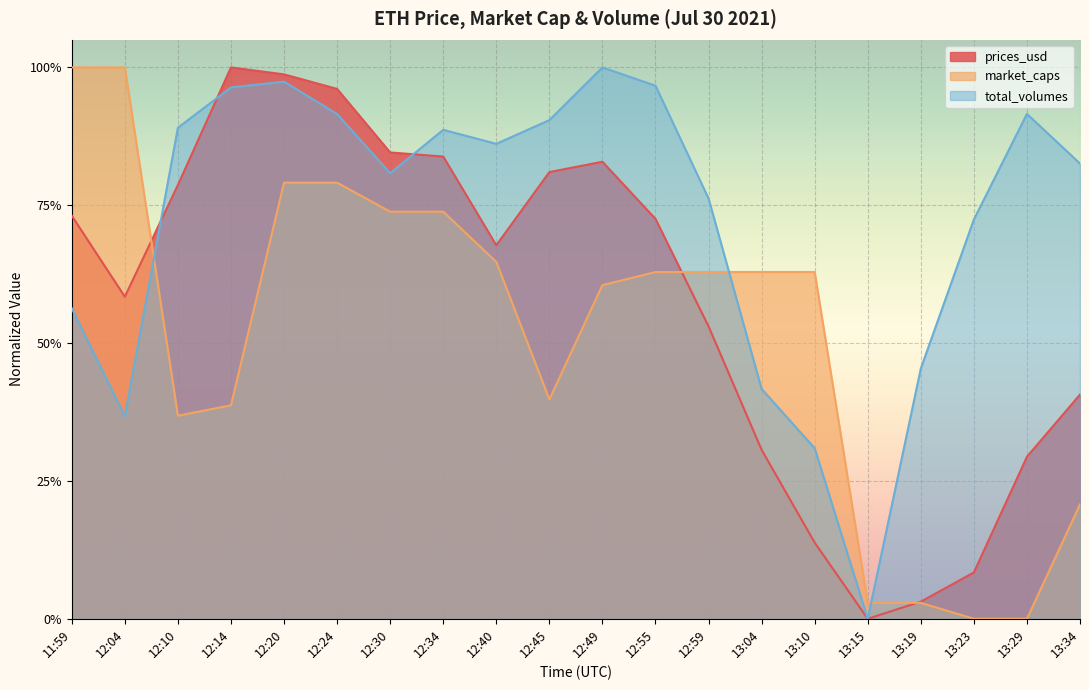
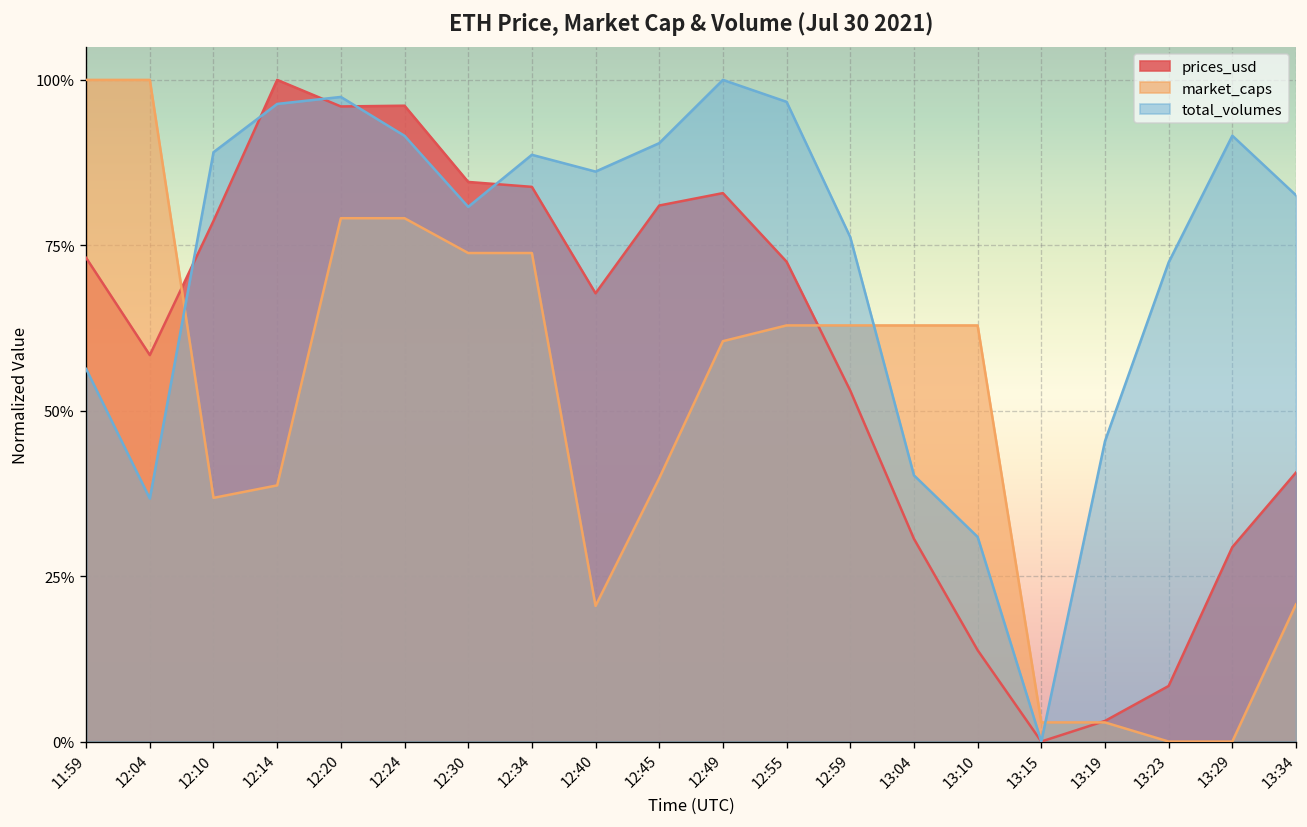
prices_usd, 12:20: 99% -> 96%
market_caps, 12:40: 65% -> 20%
total_volumes, 13:04: 42% -> 40%
